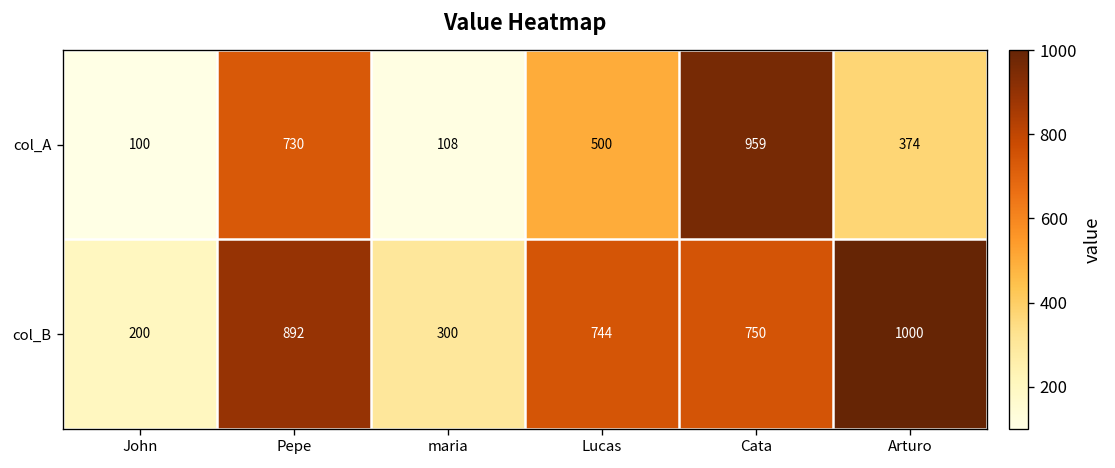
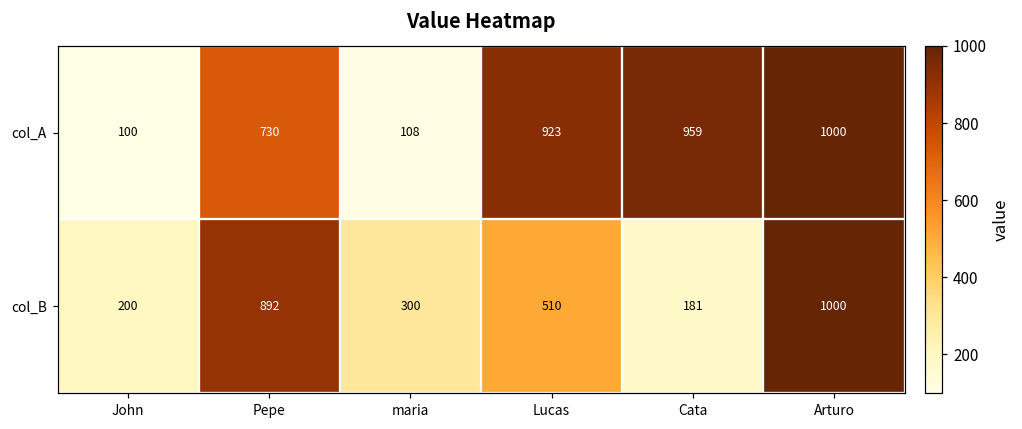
col_A, Lucas: 500 -> 923
col_A, Arturo: 374 -> 1000
col_B, Lucas: 744 -> 510
col_B, Cata: 750 -> 181
